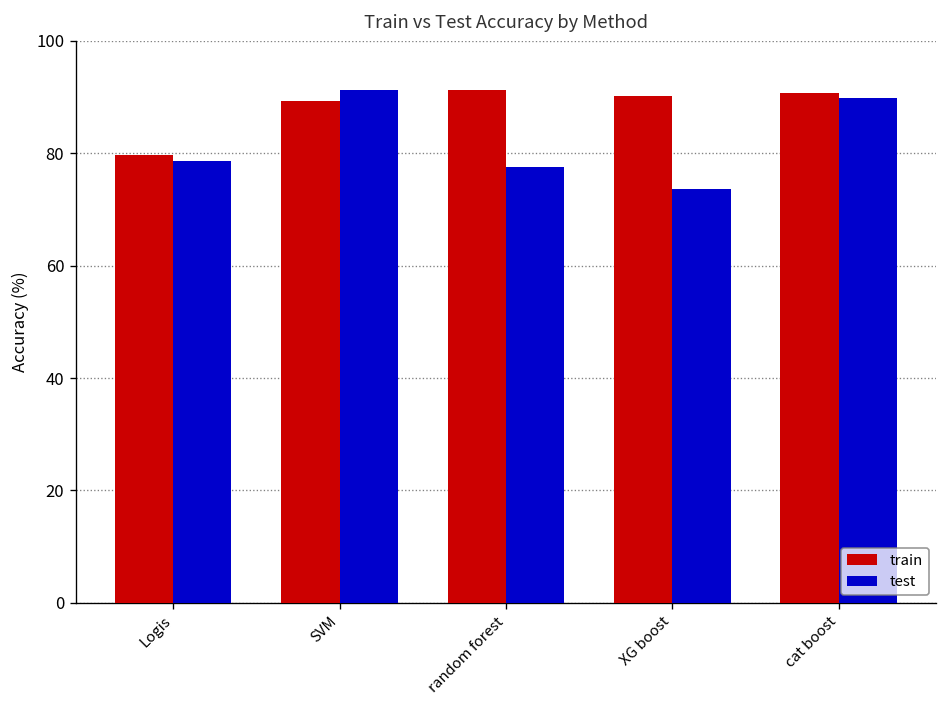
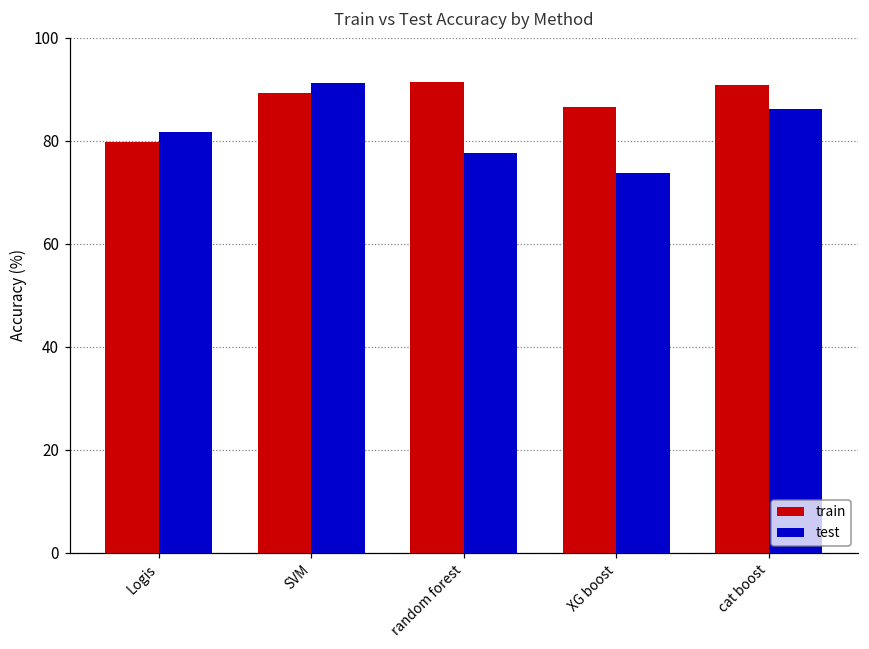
test, Logis: 79 -> 82
train, XG boost: 90 -> 87
test, cat boost: 90 -> 86
